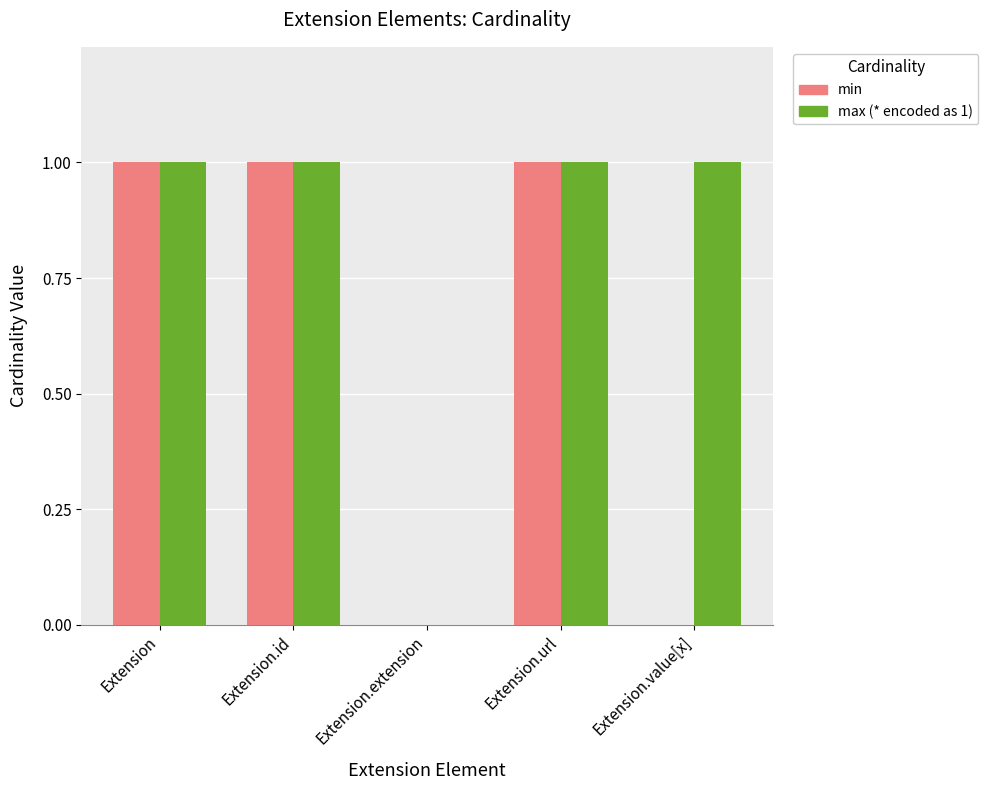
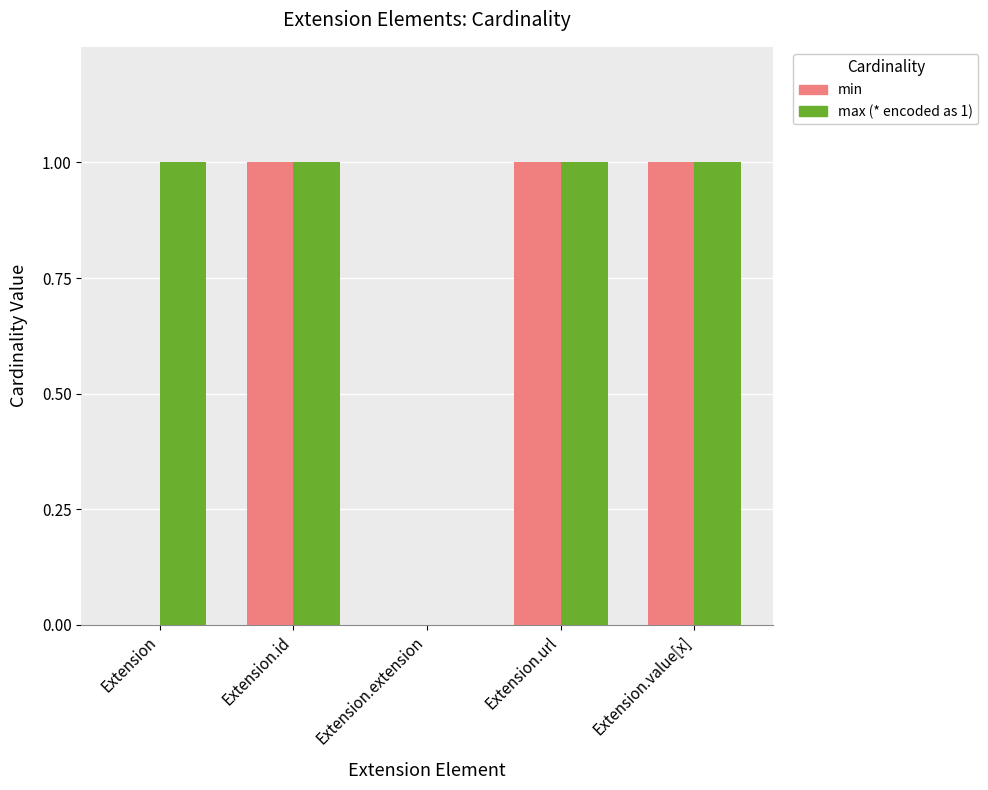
min, Extension: 1 -> 0
min, Extension.value[x]: 0 -> 1
